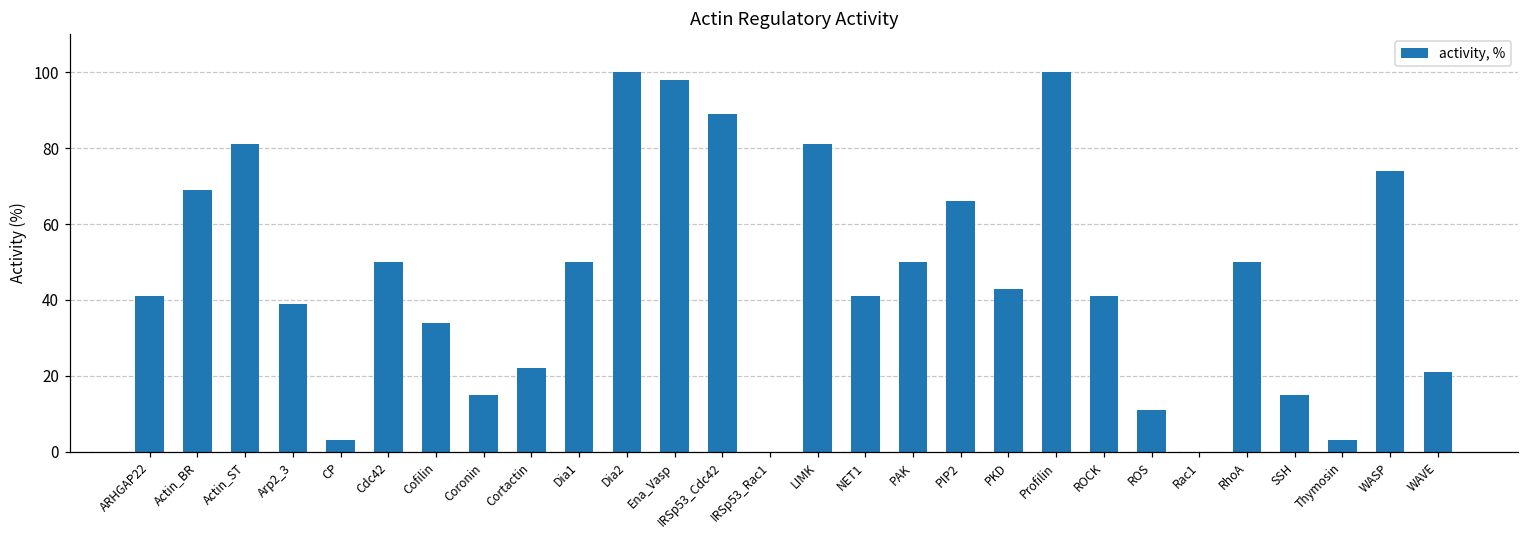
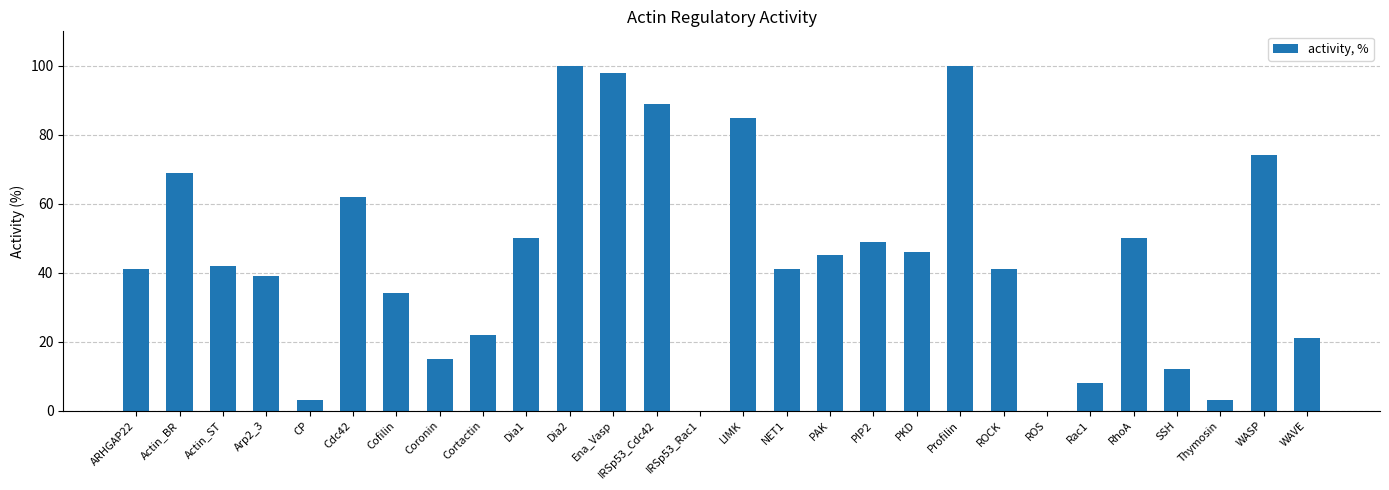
Actin_ST: 81 -> 42
Cdc42: 50 -> 62
LIMK: 81 -> 85
PAK: 50 -> 45
PIP2: 66 -> 49
PKD: 43 -> 46
ROS: 11 -> 0
Rac1: 0 -> 8
SSH: 15 -> 12
